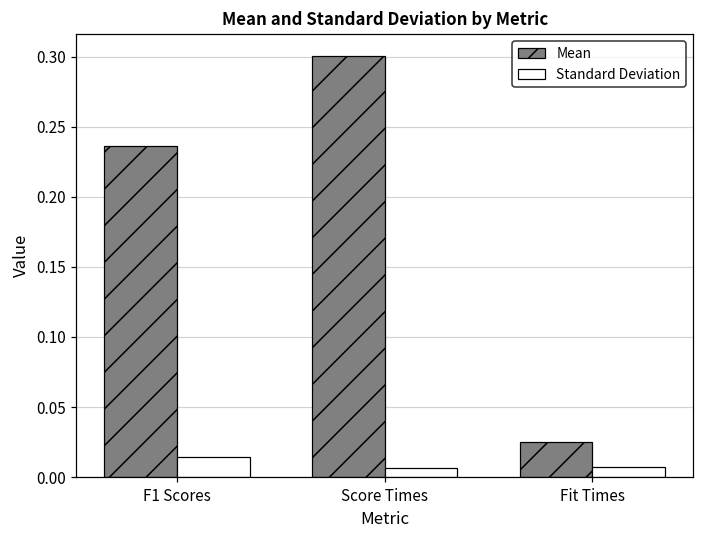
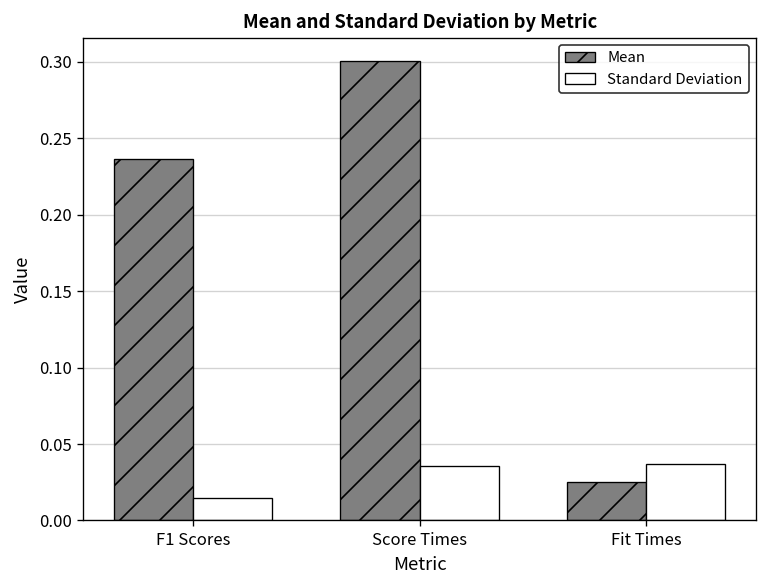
Standard Deviation, Score Times: 0.007 -> 0.036
Standard Deviation, Fit Times: 0.008 -> 0.037
